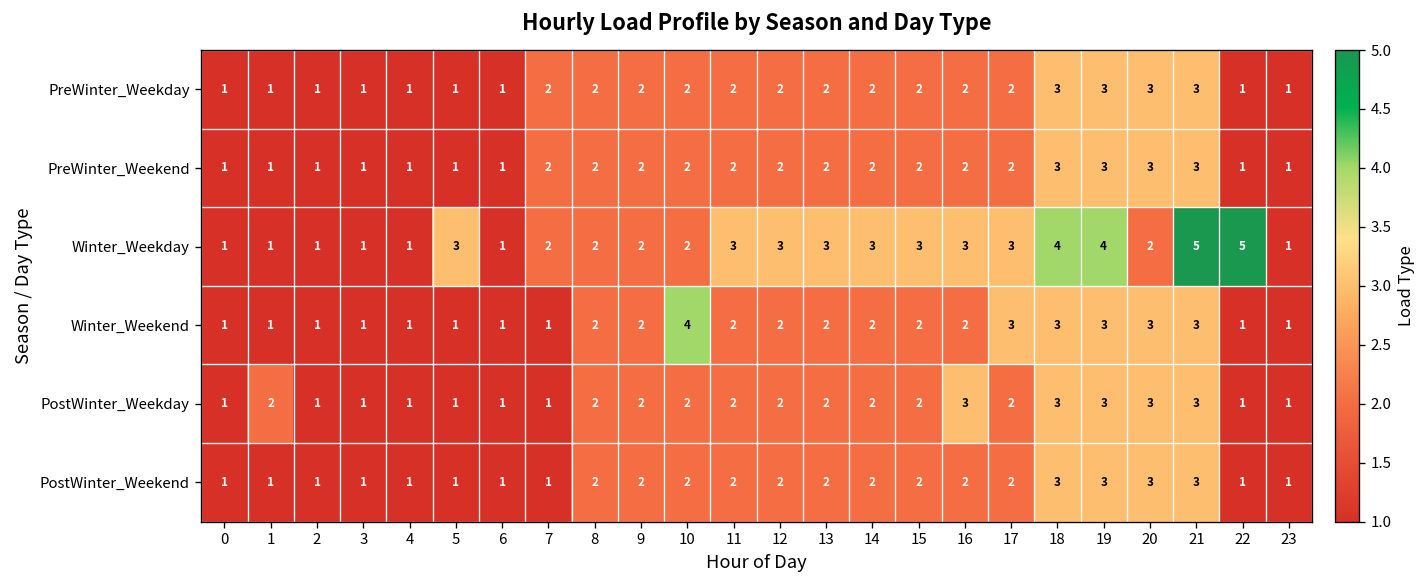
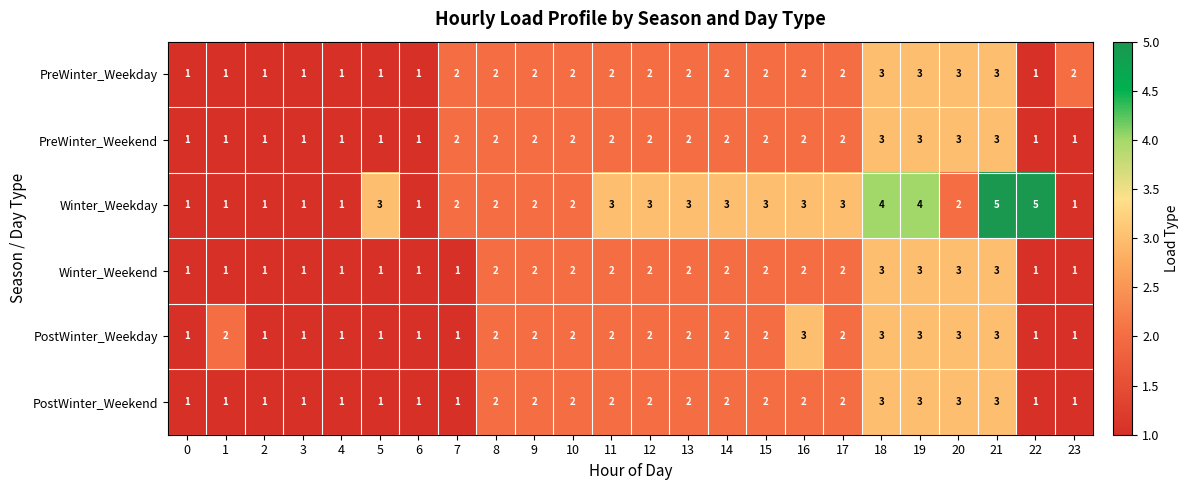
PreWinter_Weekday, 23: 1 -> 2
Winter_Weekend, 10: 4 -> 2
Winter_Weekend, 17: 3 -> 2
